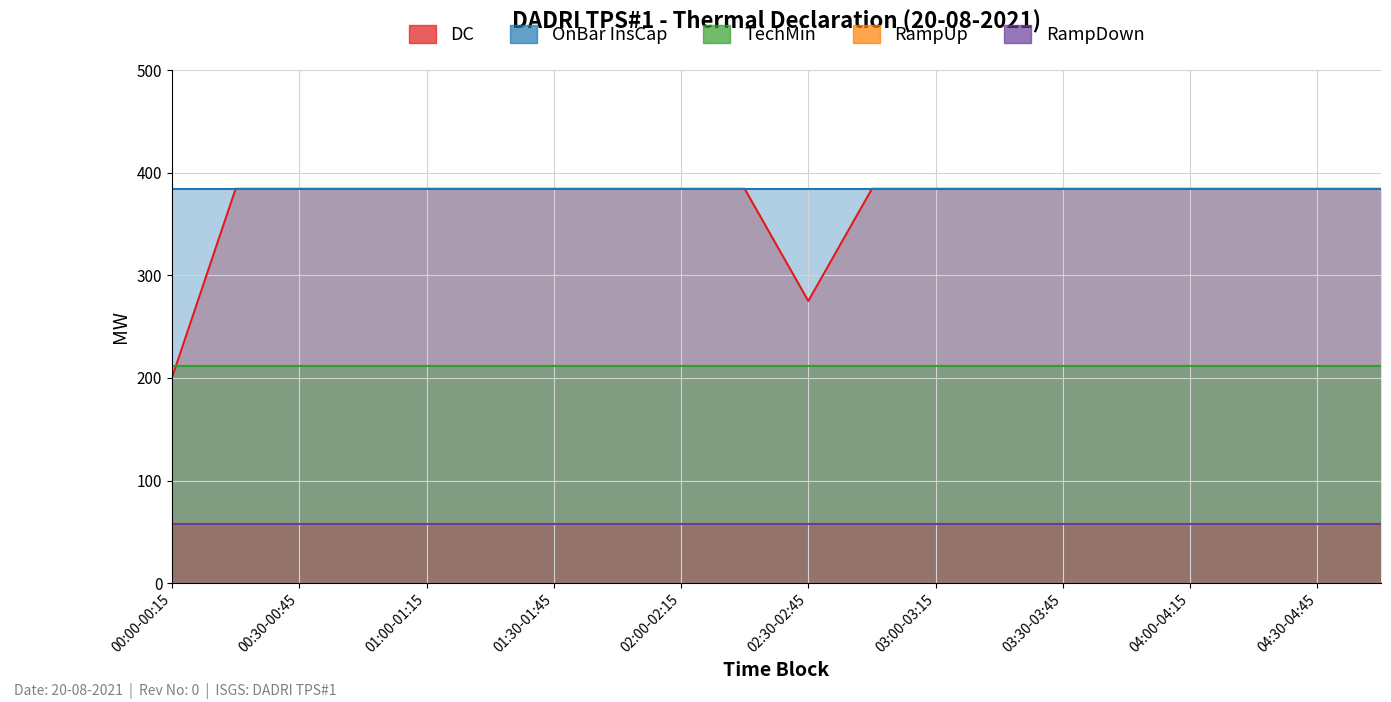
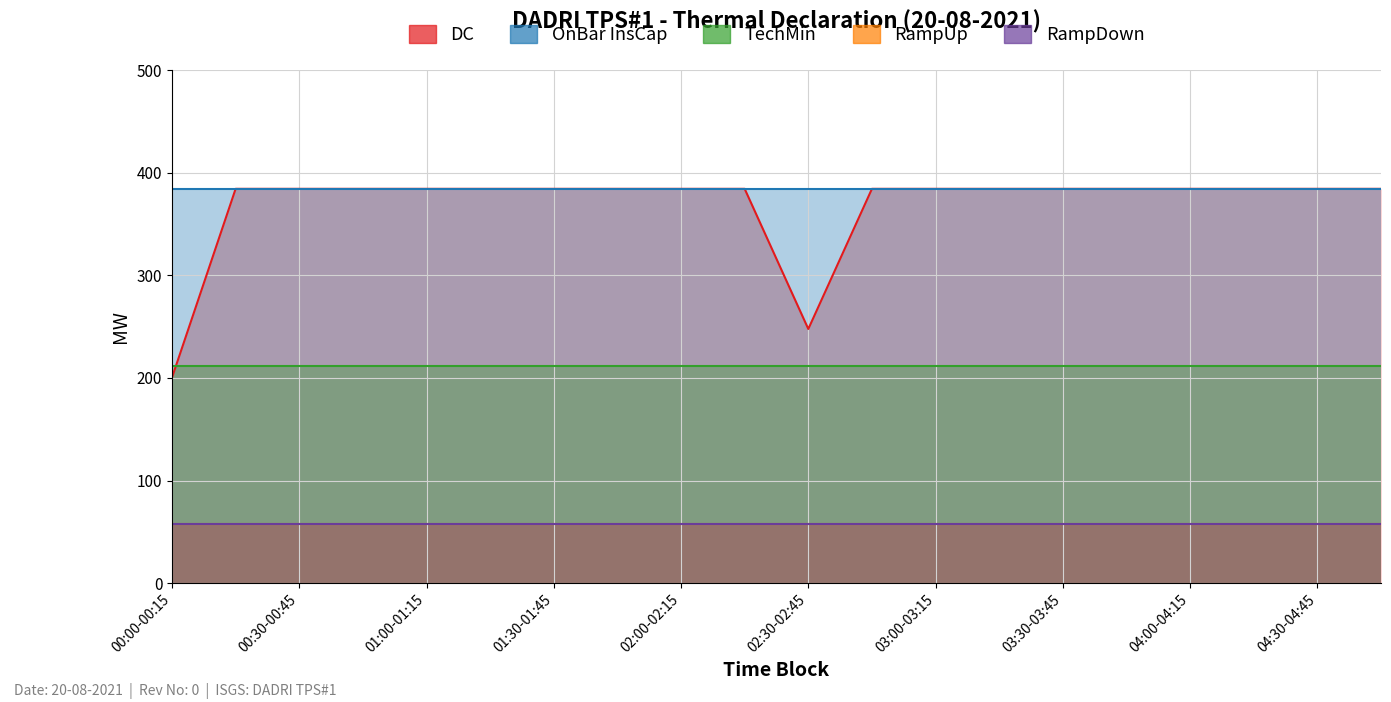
DC, 02:30-02:45: 275 -> 248
